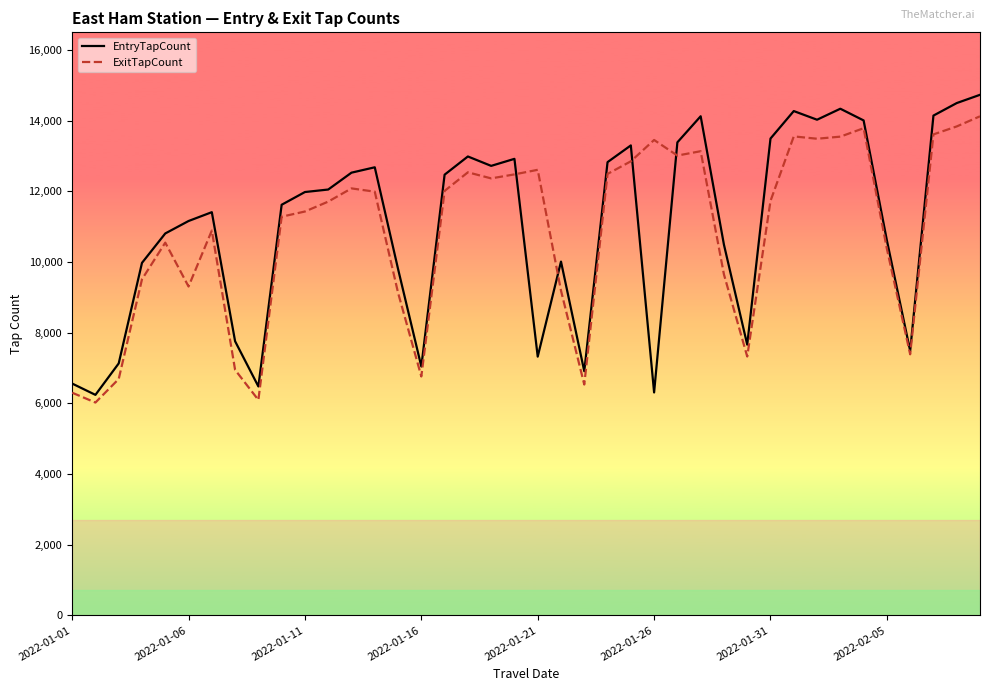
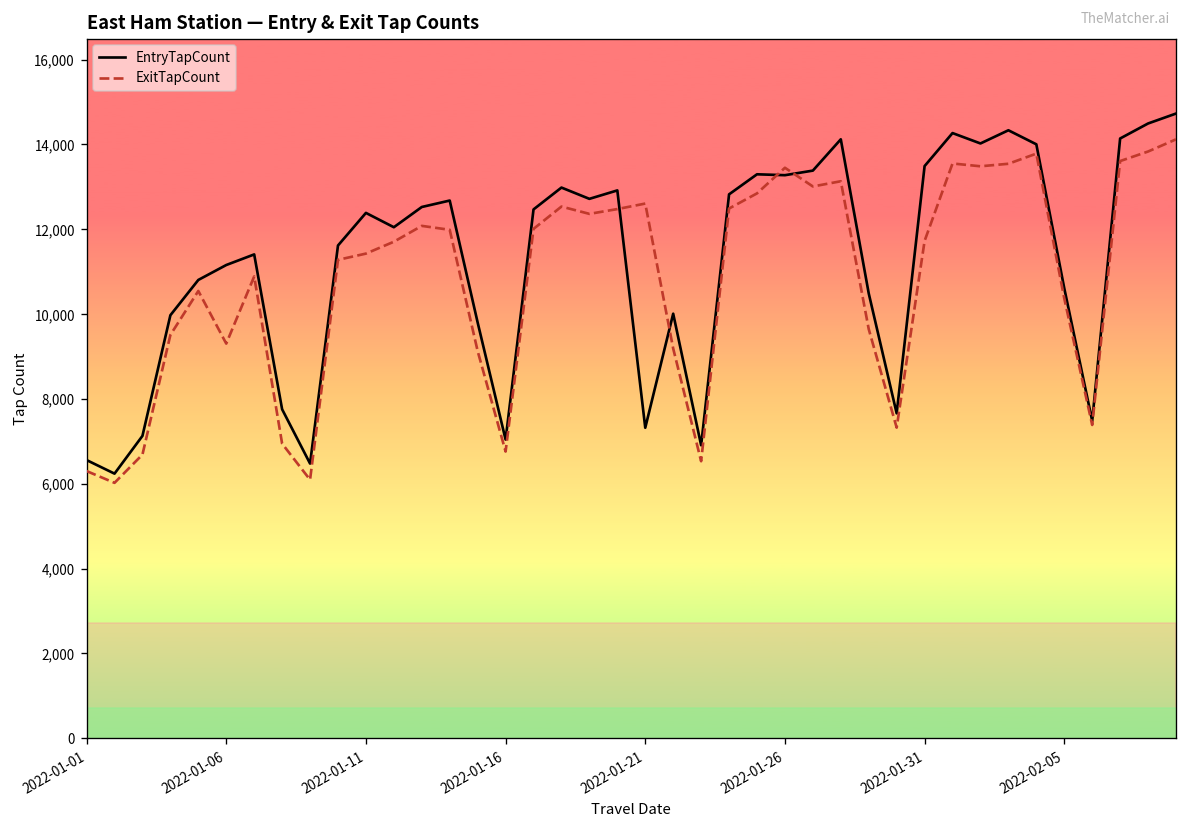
EntryTapCount, 2022-01-11: 12,000 -> 12,400
EntryTapCount, 2022-01-26: 6,300 -> 13,300
